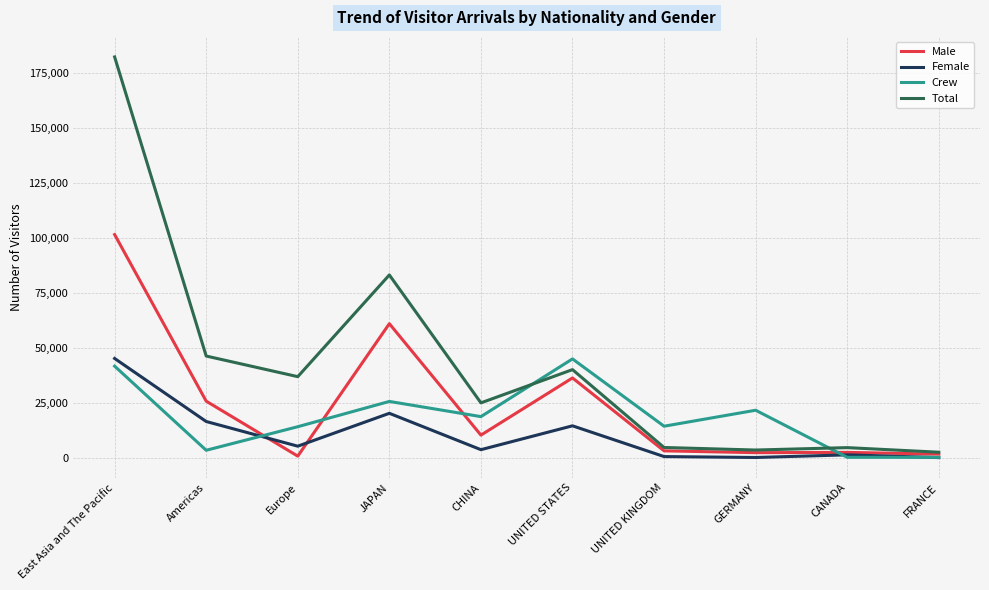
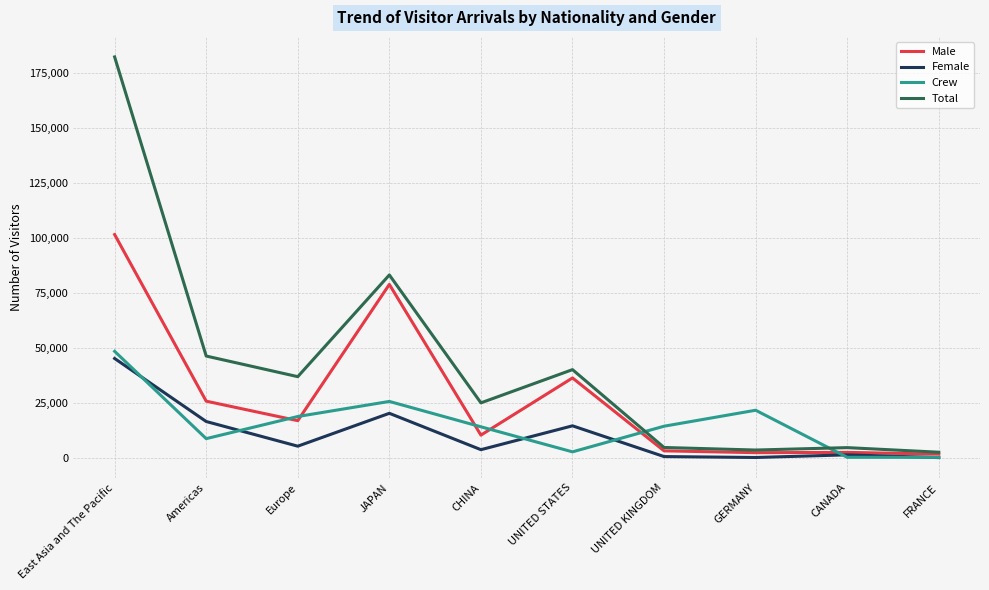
Crew, East Asia and The Pacific: 42,000 -> 49,000
Crew, Americas: 4,000 -> 9,000
Male, Europe: 1,000 -> 17,000
Crew, Europe: 14,000 -> 19,000
Male, JAPAN: 61,000 -> 79,000
Crew, CHINA: 19,000 -> 14,000
Crew, UNITED STATES: 45,000 -> 3,000
